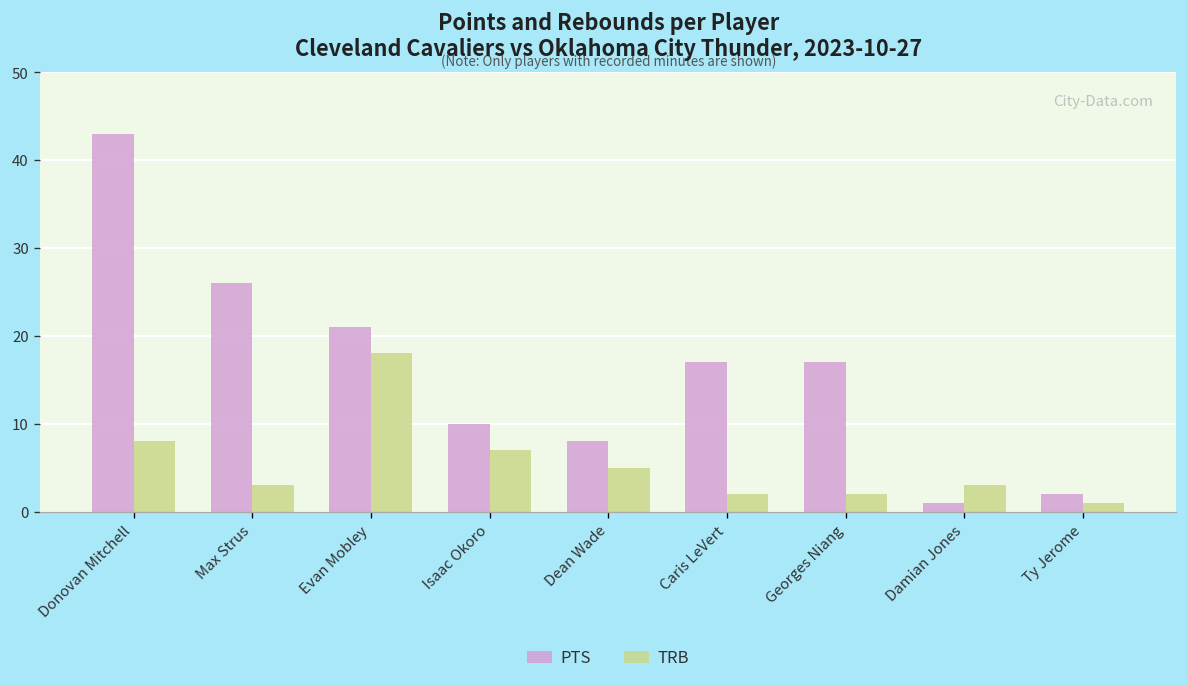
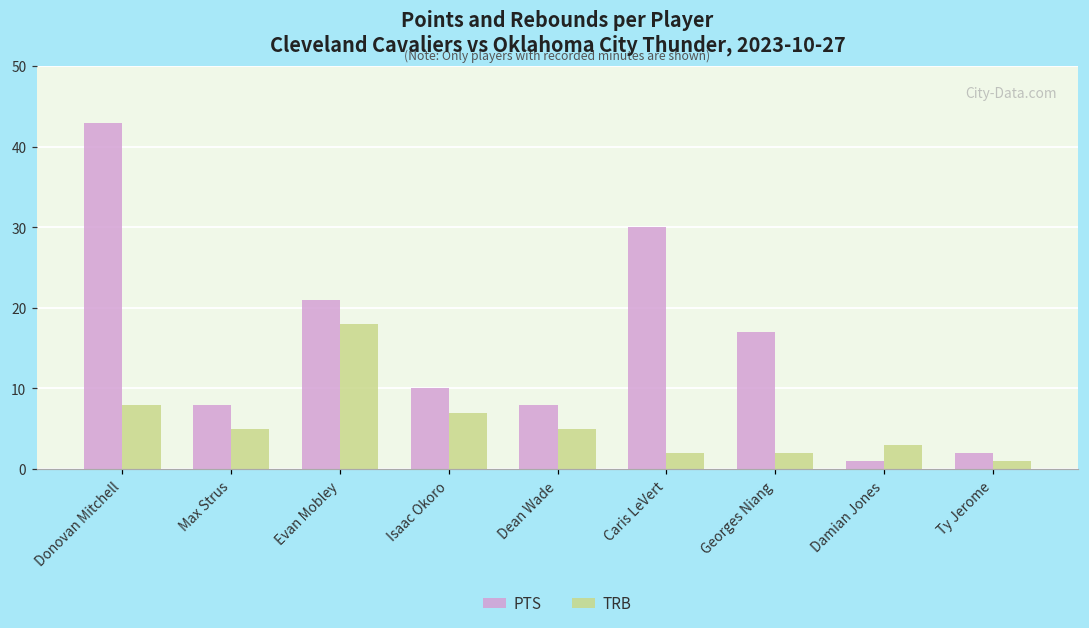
PTS, Max Strus: 26 -> 8
TRB, Max Strus: 3 -> 5
PTS, Caris LeVert: 17 -> 30
